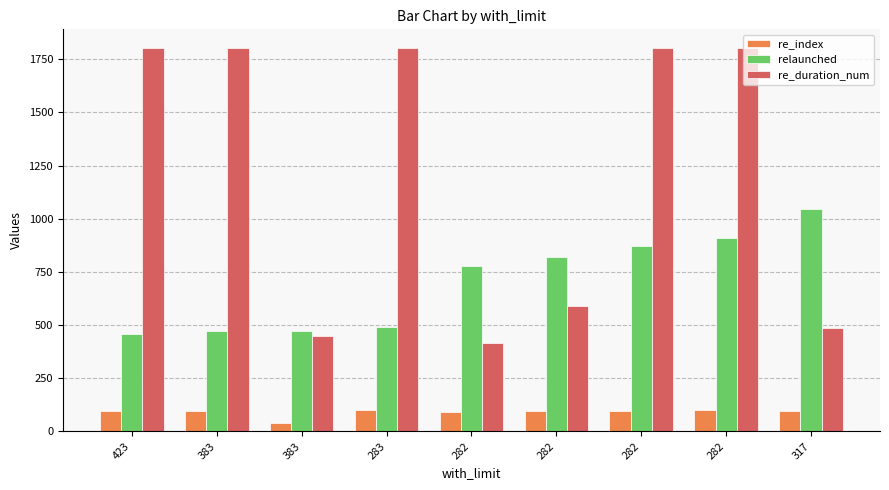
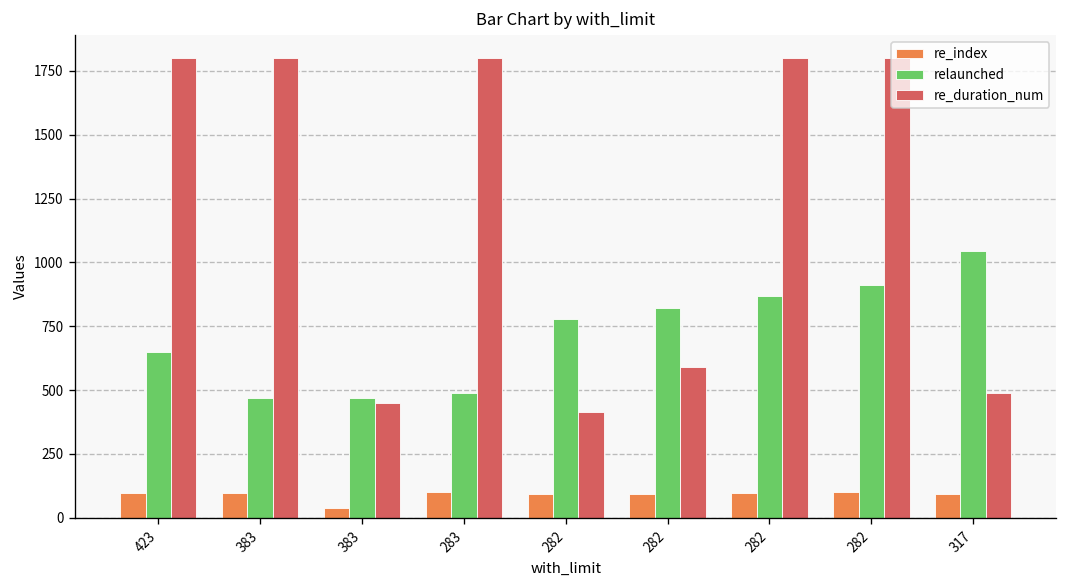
relaunched, 423: 460 -> 650
